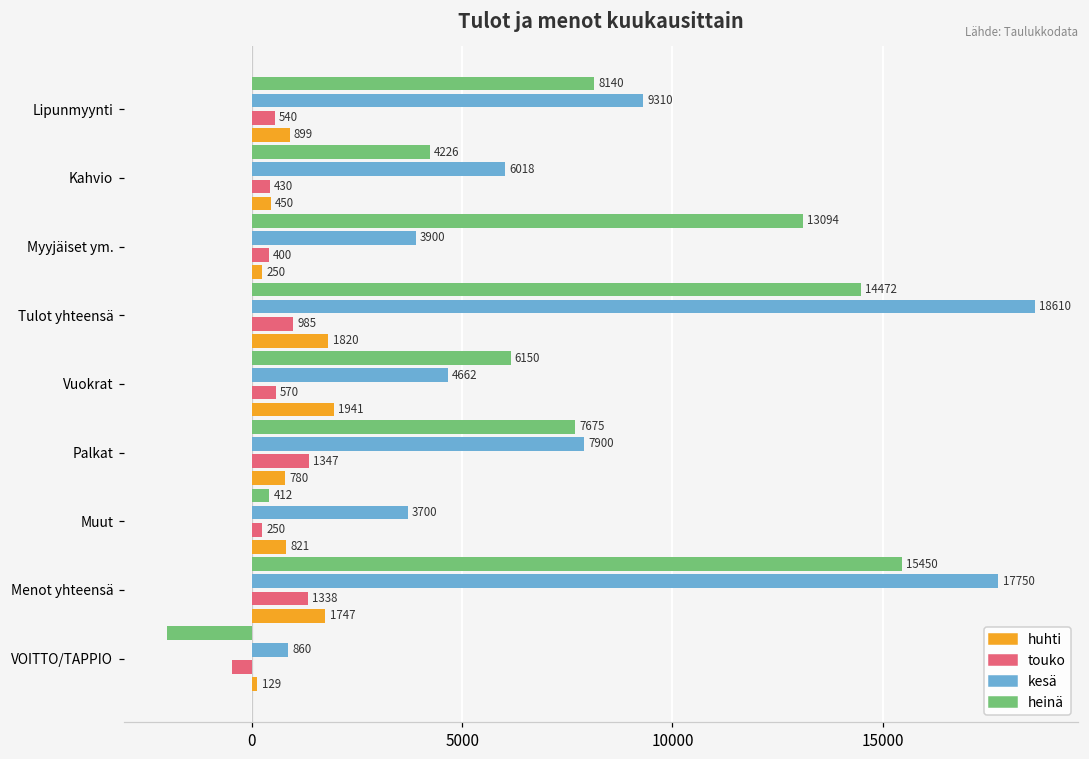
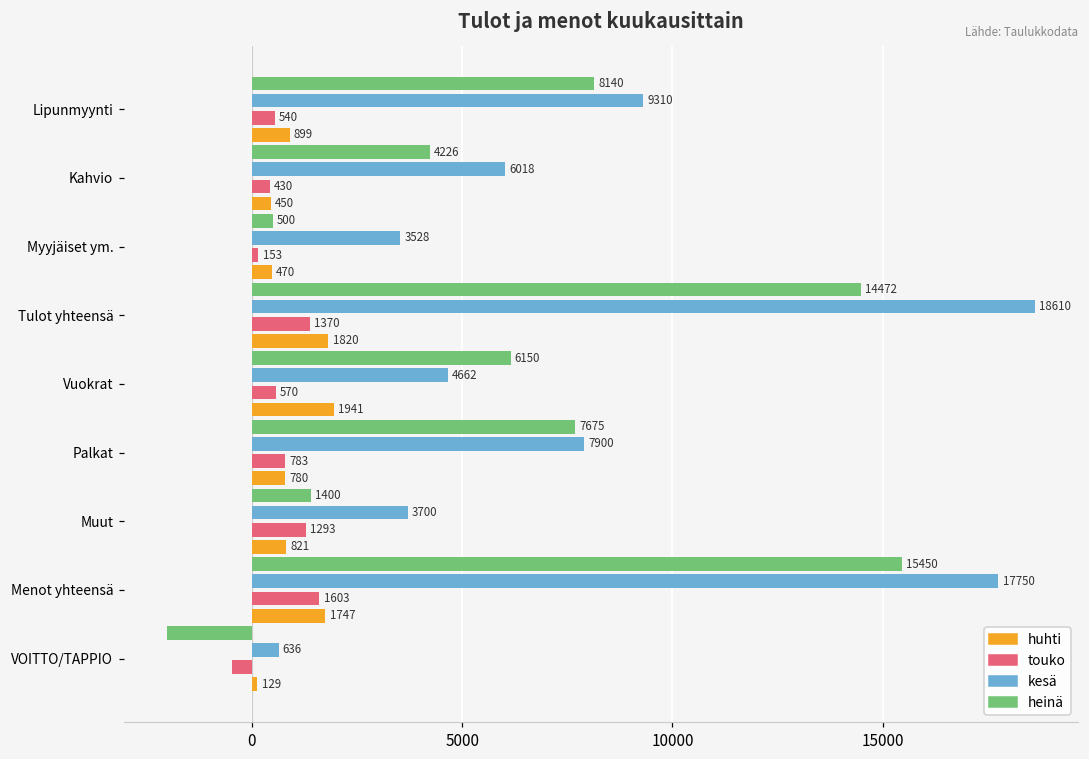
heinä, Myyjäiset ym.: 13094 -> 500
kesä, Myyjäiset ym.: 3900 -> 3528
touko, Myyjäiset ym.: 400 -> 153
huhti, Myyjäiset ym.: 250 -> 470
touko, Tulot yhteensä: 985 -> 1370
touko, Palkat: 1347 -> 783
heinä, Muut: 412 -> 1400
touko, Muut: 250 -> 1293
touko, Menot yhteensä: 1338 -> 1603
kesä, VOITTO/TAPPIO: 860 -> 636
